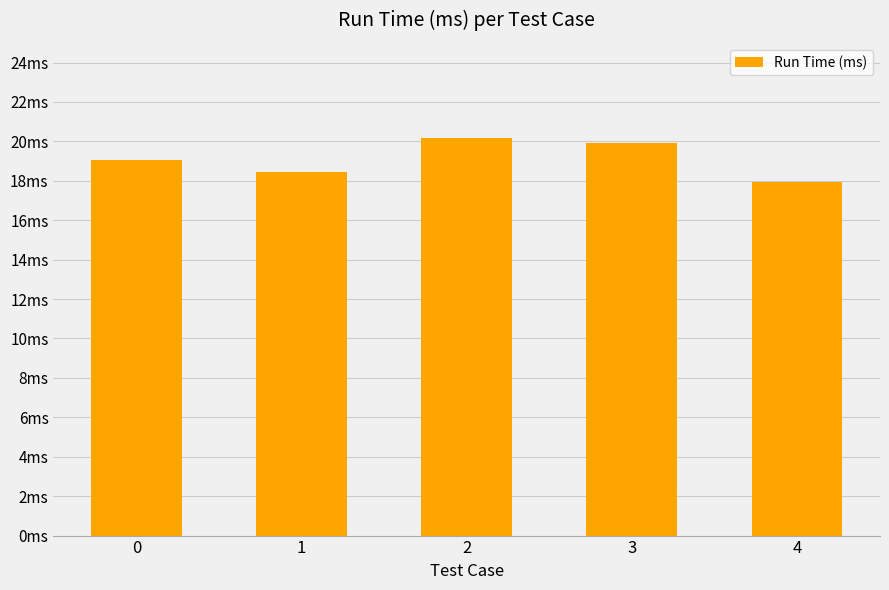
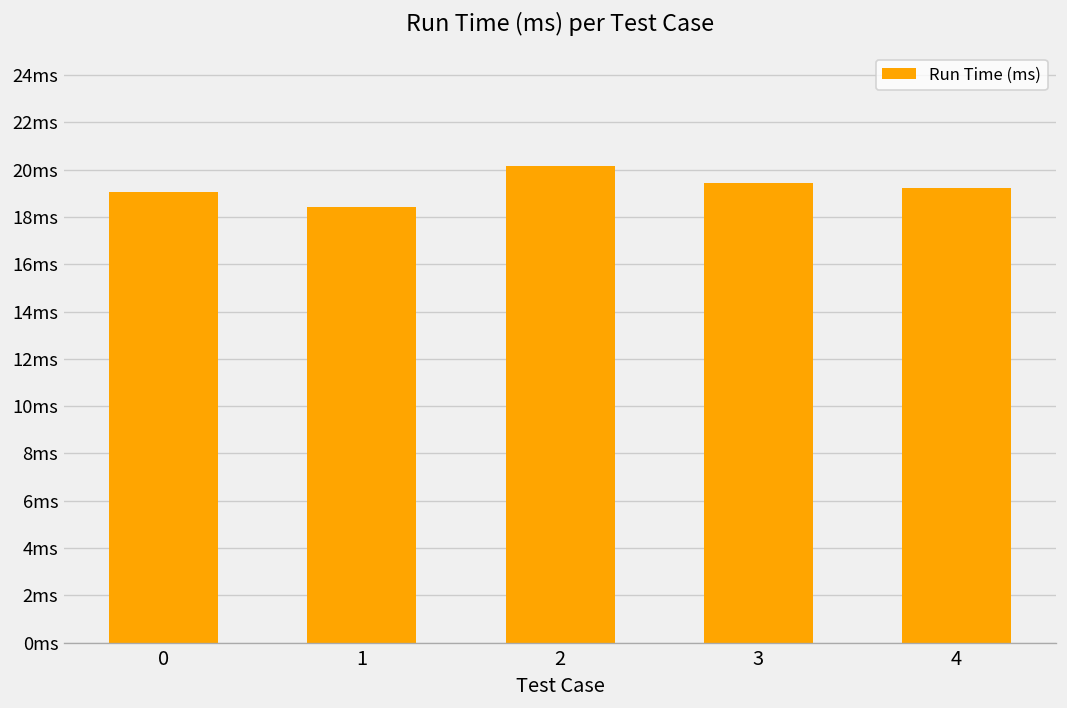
3: 19.9ms -> 19.4ms
4: 18.0ms -> 19.2ms
